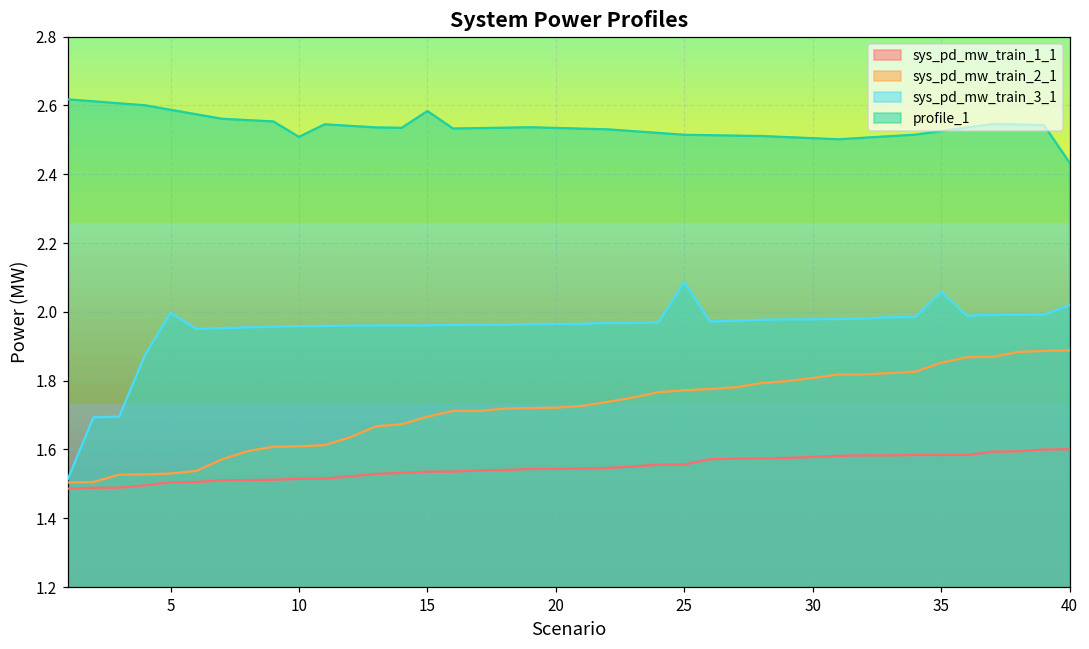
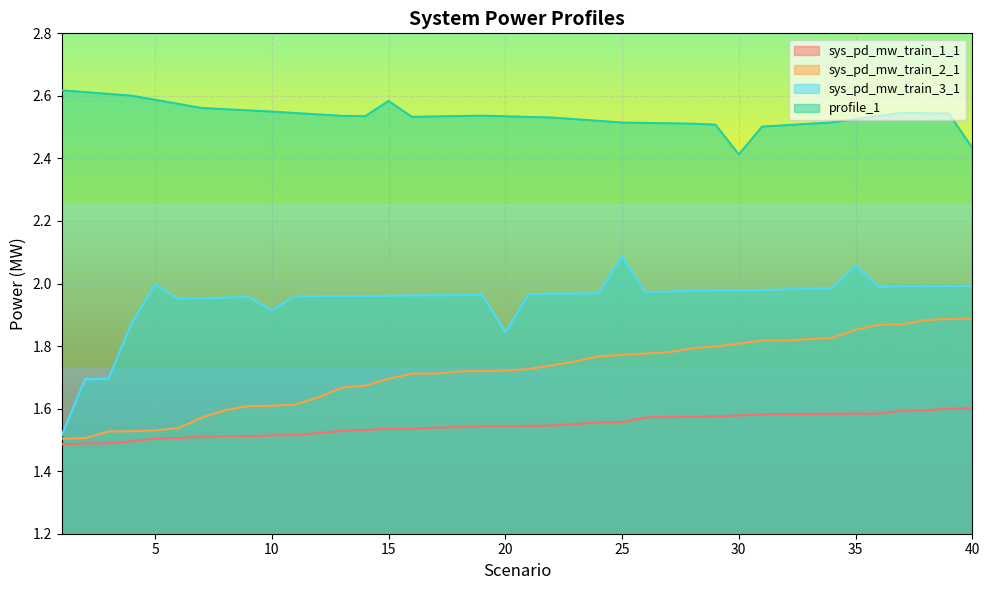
sys_pd_mw_train_3_1, 10: 1.96 -> 1.91
profile_1, 10: 2.51 -> 2.55
sys_pd_mw_train_3_1, 20: 1.96 -> 1.85
profile_1, 30: 2.50 -> 2.41
sys_pd_mw_train_3_1, 40: 2.02 -> 1.99
